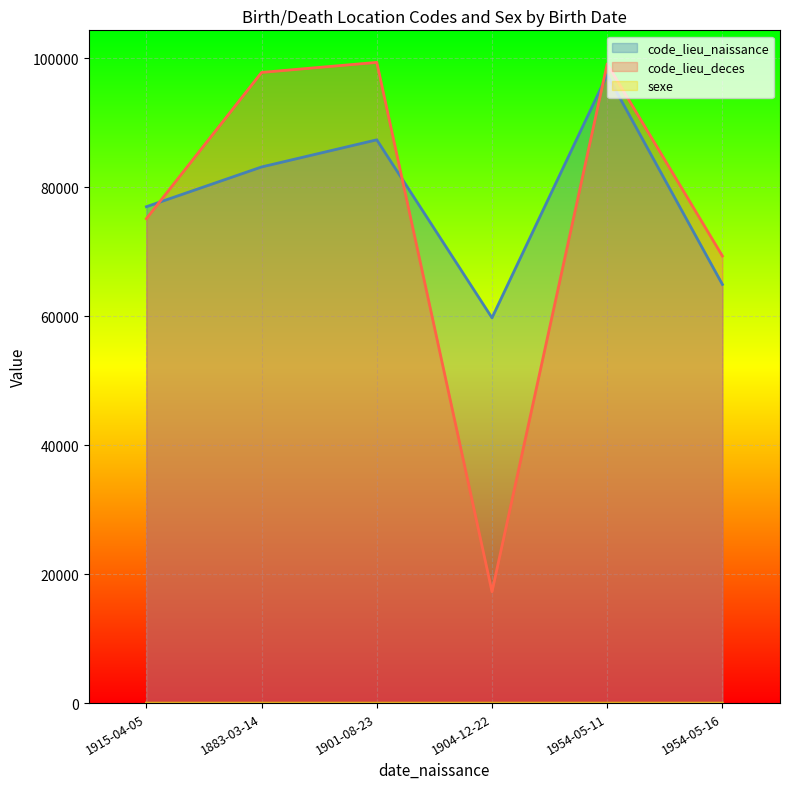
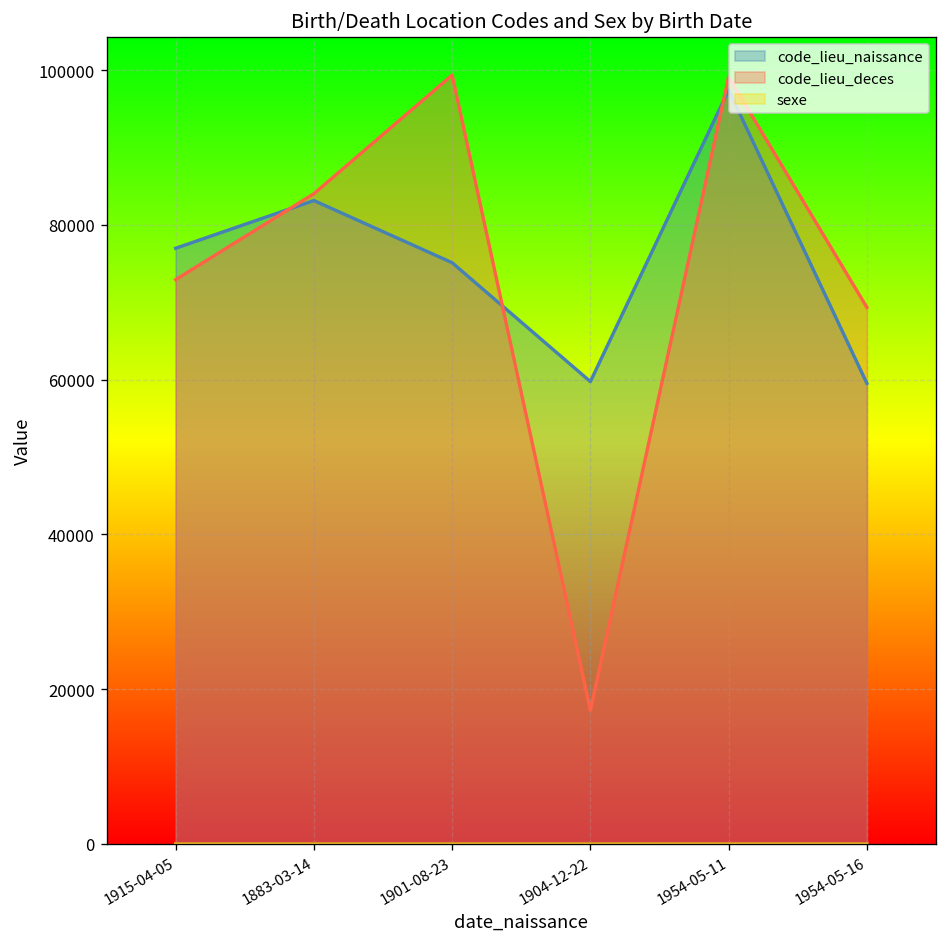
code_lieu_deces, 1915-04-05: 75000 -> 73000
code_lieu_deces, 1883-03-14: 98000 -> 84000
code_lieu_naissance, 1901-08-23: 87000 -> 75000
code_lieu_naissance, 1954-05-16: 65000 -> 60000
